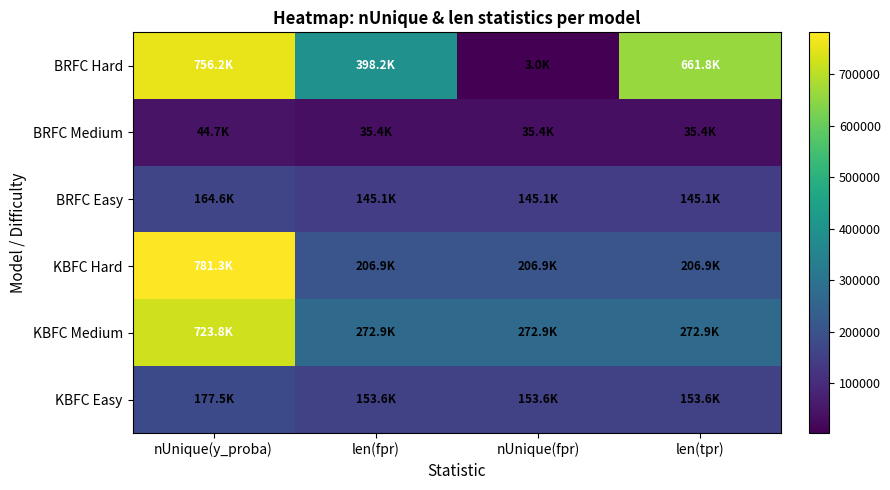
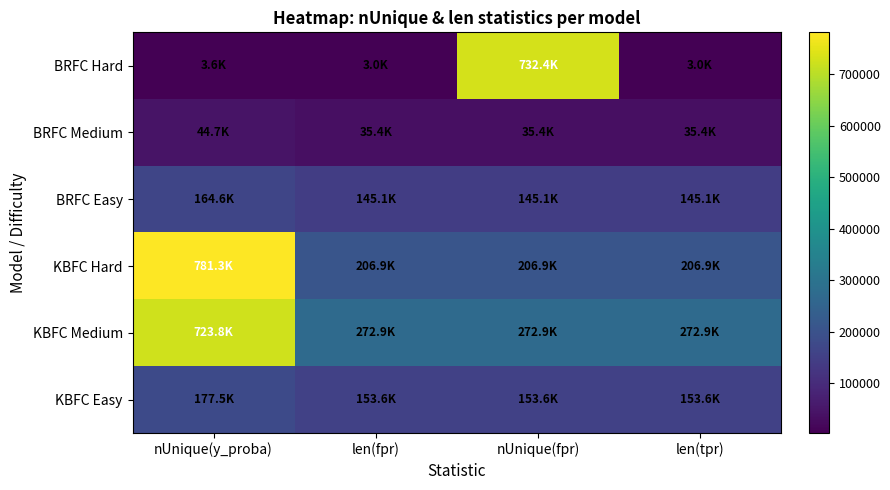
BRFC Hard, nUnique(y_proba): 756.2K -> 3.6K
BRFC Hard, len(fpr): 398.2K -> 3.0K
BRFC Hard, nUnique(fpr): 3.0K -> 732.4K
BRFC Hard, len(tpr): 661.8K -> 3.0K
